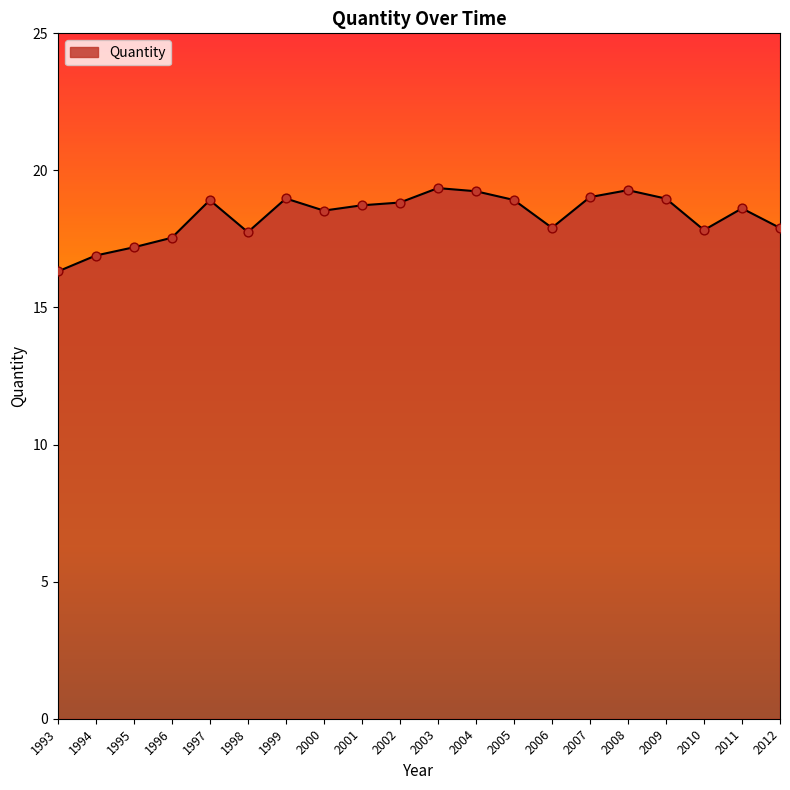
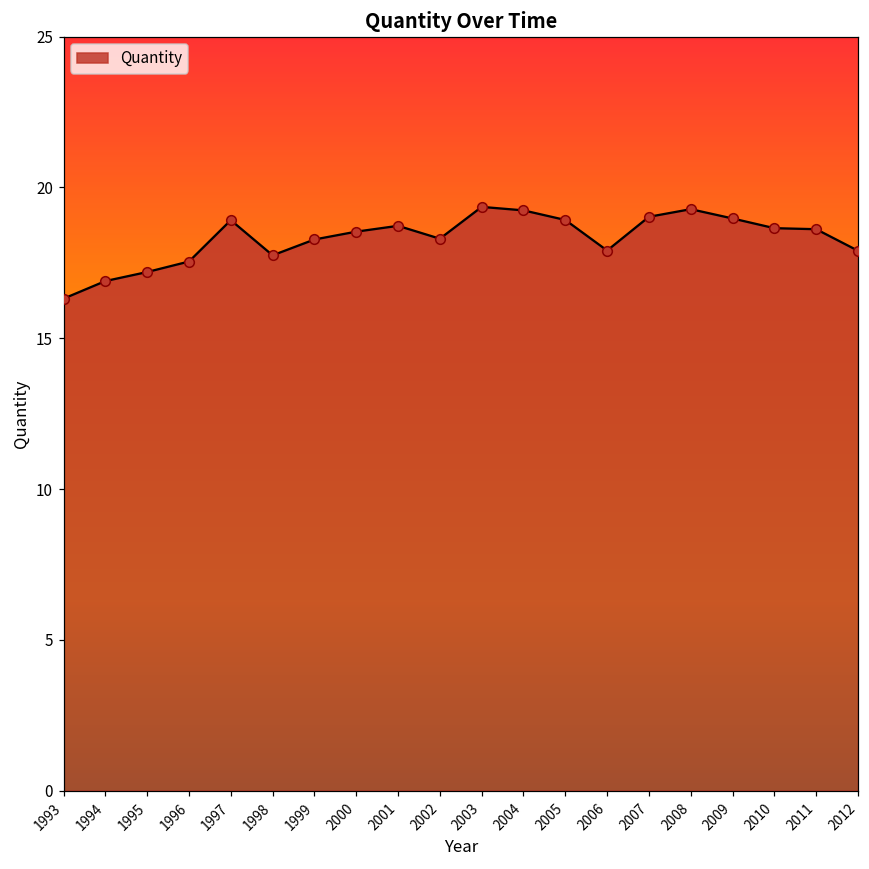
1999: 19.0 -> 18.3
2002: 18.8 -> 18.3
2010: 17.8 -> 18.6
